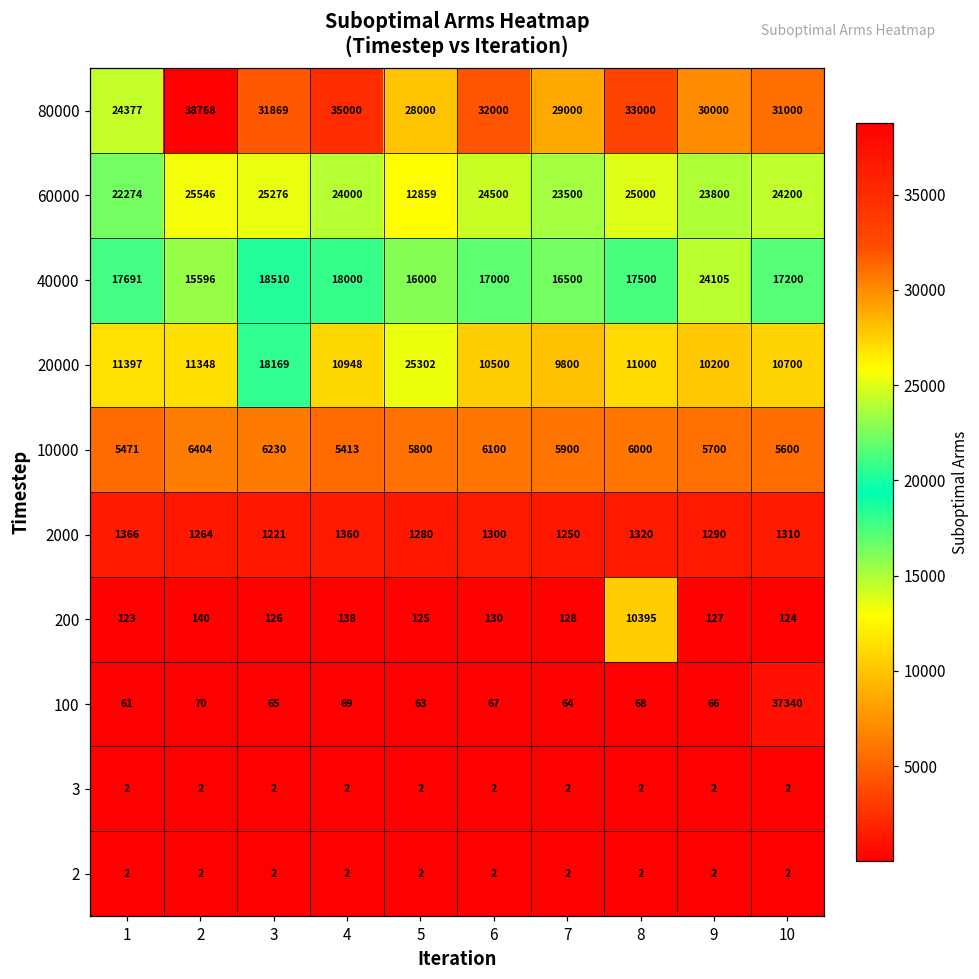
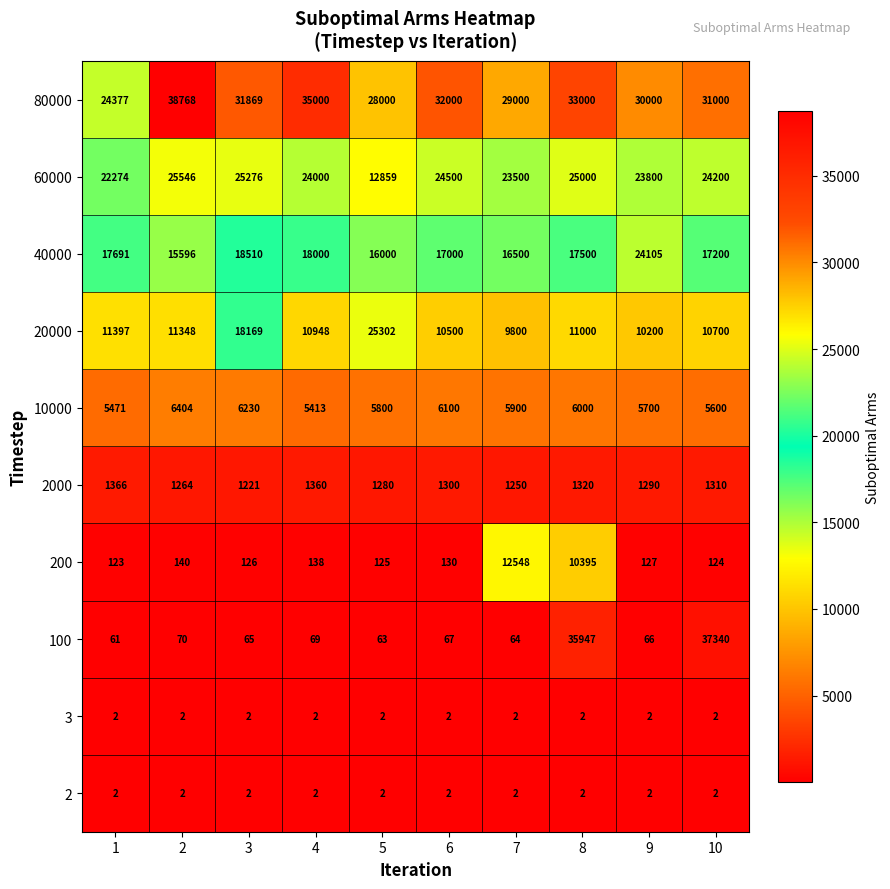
200, 7: 128 -> 12548
100, 8: 68 -> 35947
